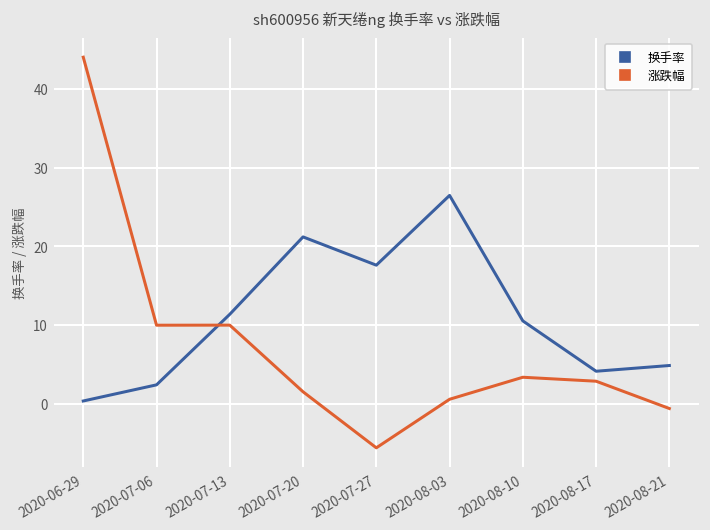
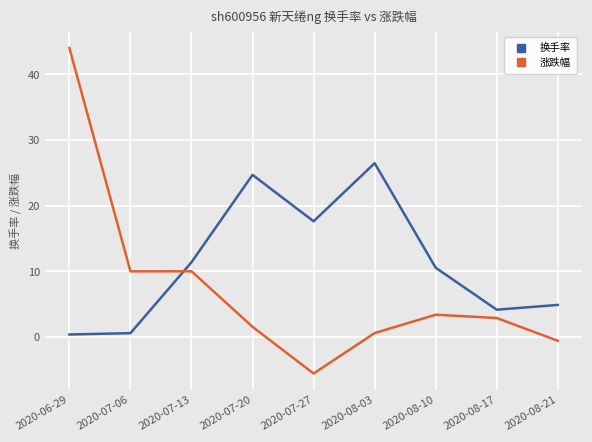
换手率, 2020-07-06: 2 -> 1
换手率, 2020-07-20: 21 -> 25
